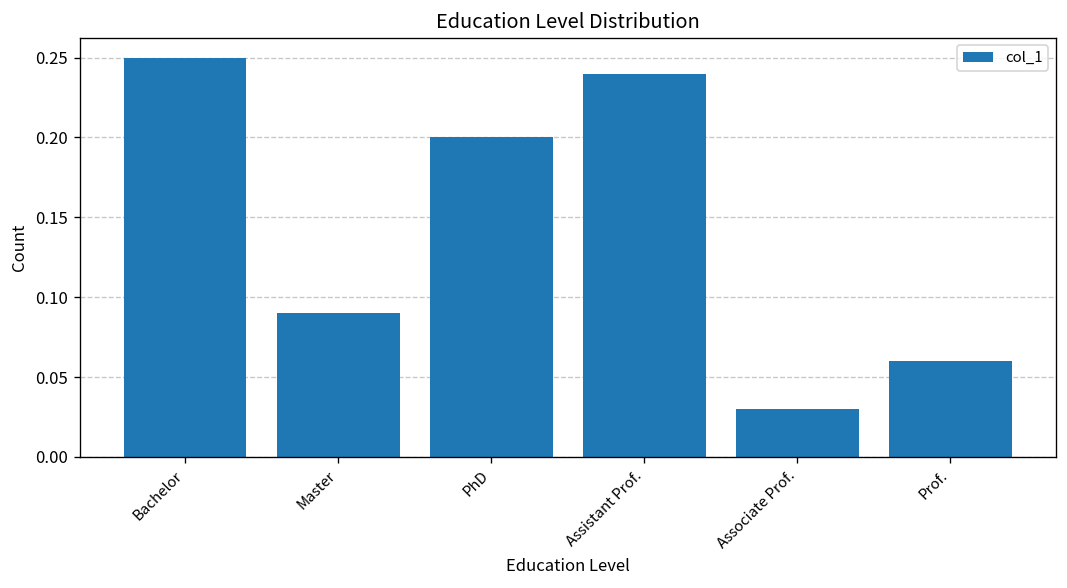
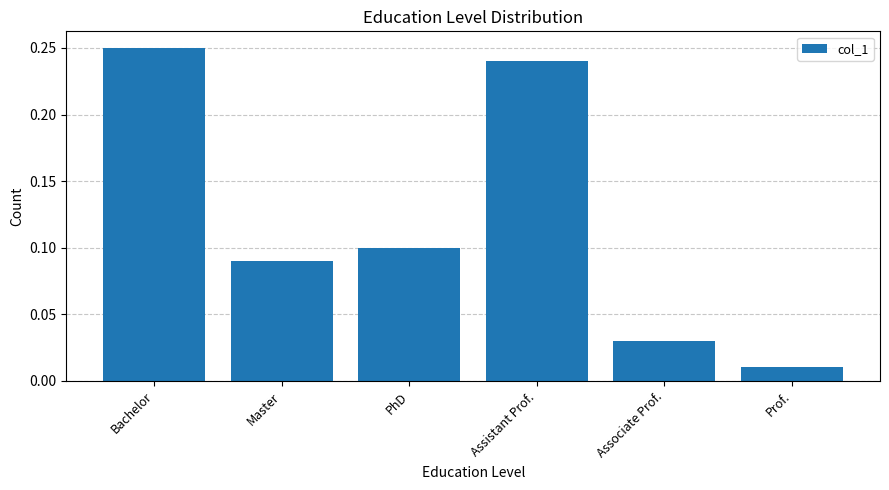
PhD: 0.2 -> 0.1
Prof.: 0.06 -> 0.01
